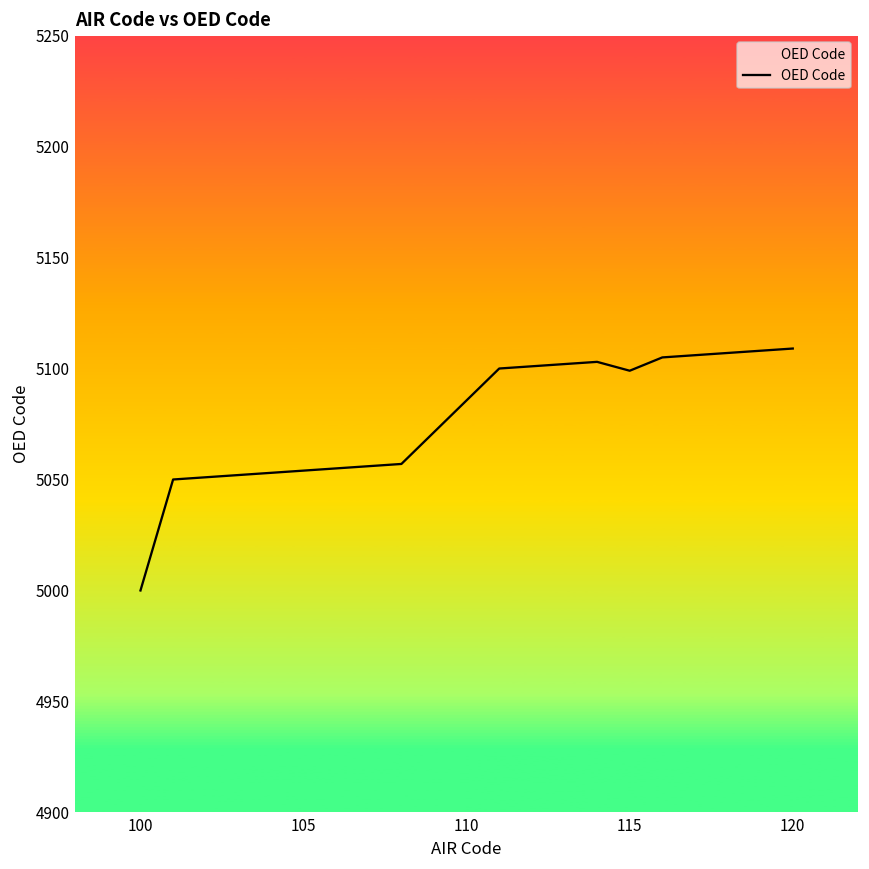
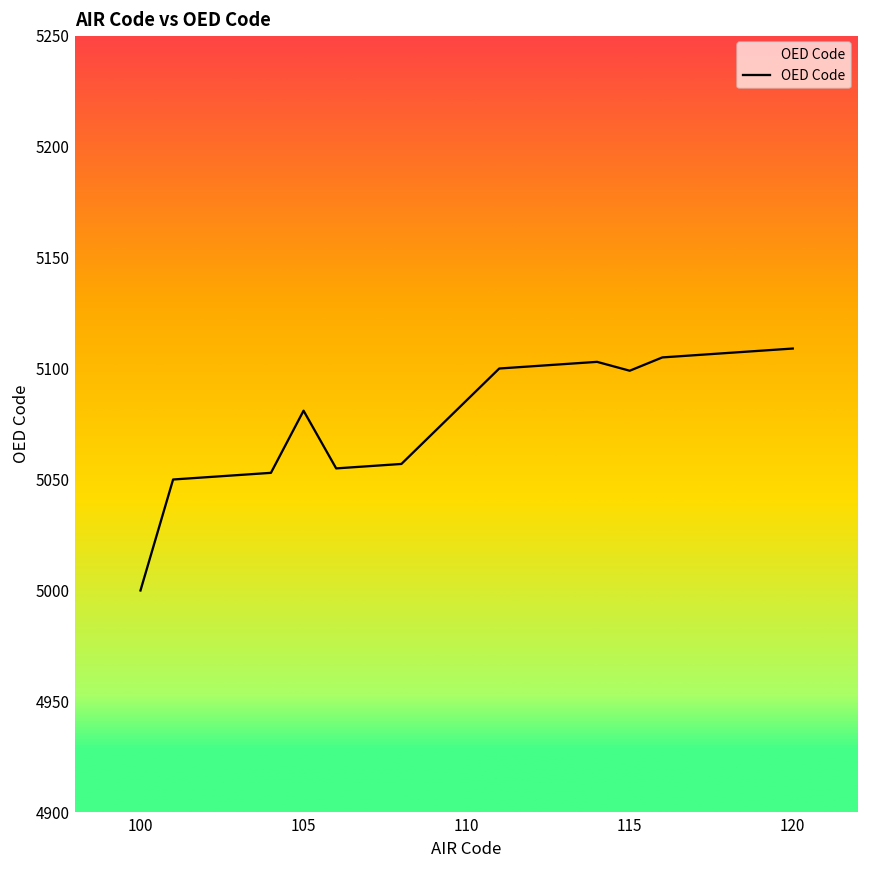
105: 5054 -> 5081
